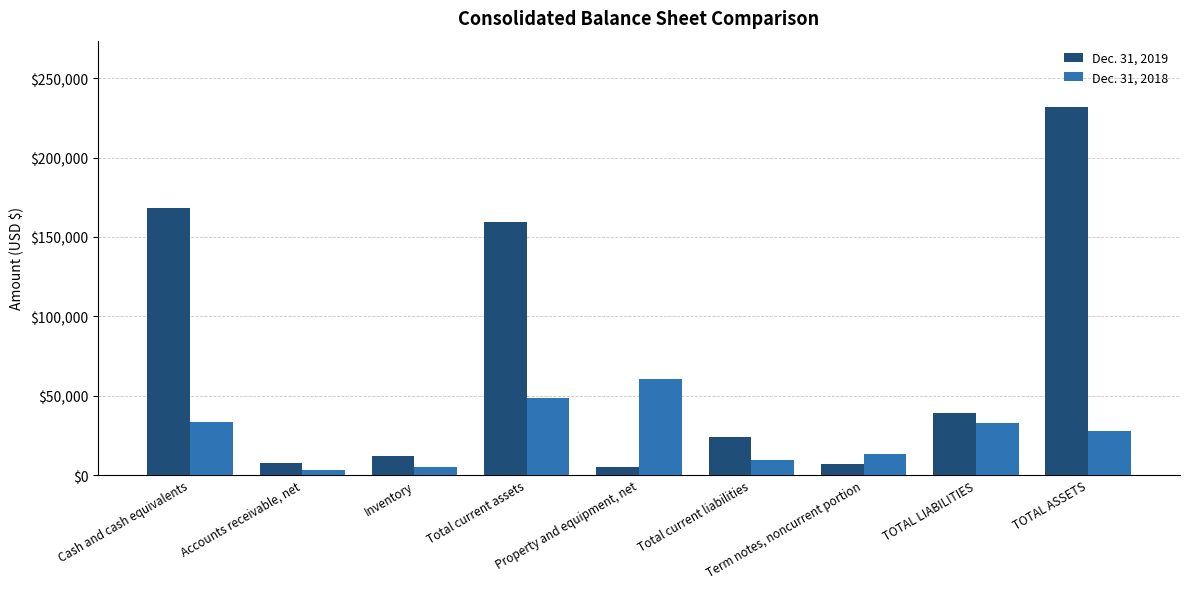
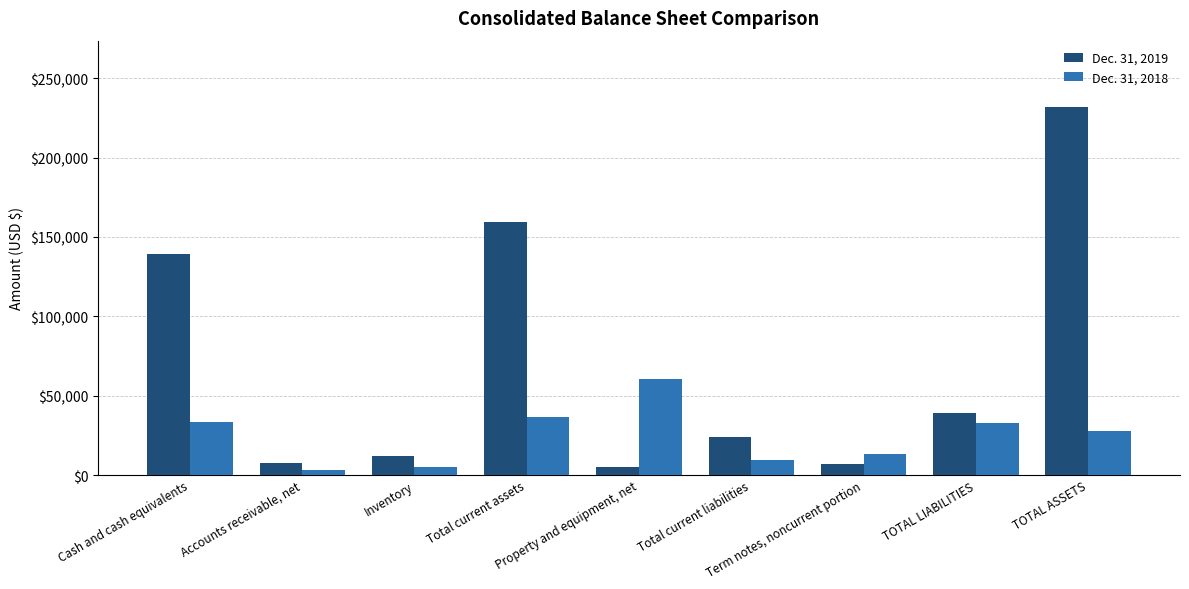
Dec. 31, 2019, Cash and cash equivalents: $168,000 -> $139,000
Dec. 31, 2018, Total current assets: $49,000 -> $37,000
